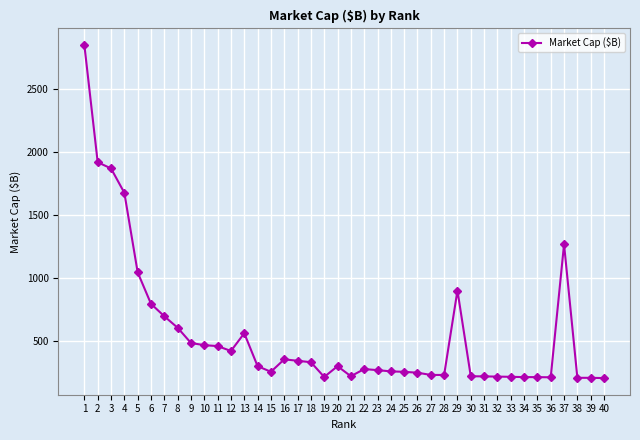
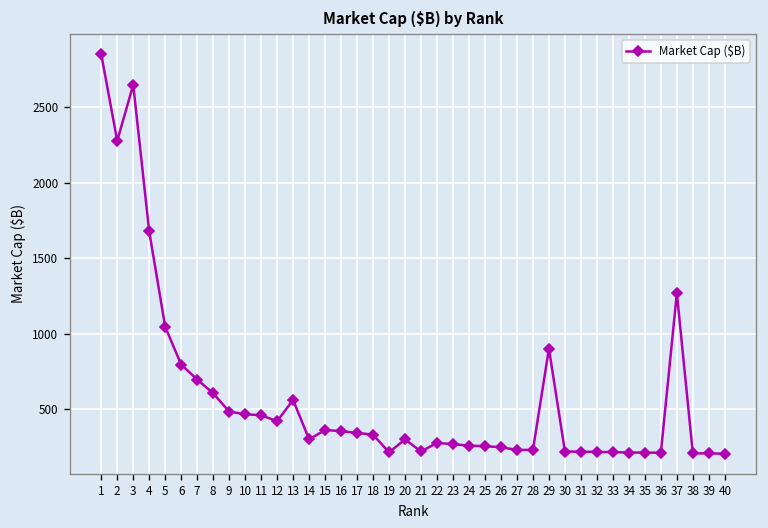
2: 1920 -> 2280
3: 1870 -> 2650
15: 250 -> 360
